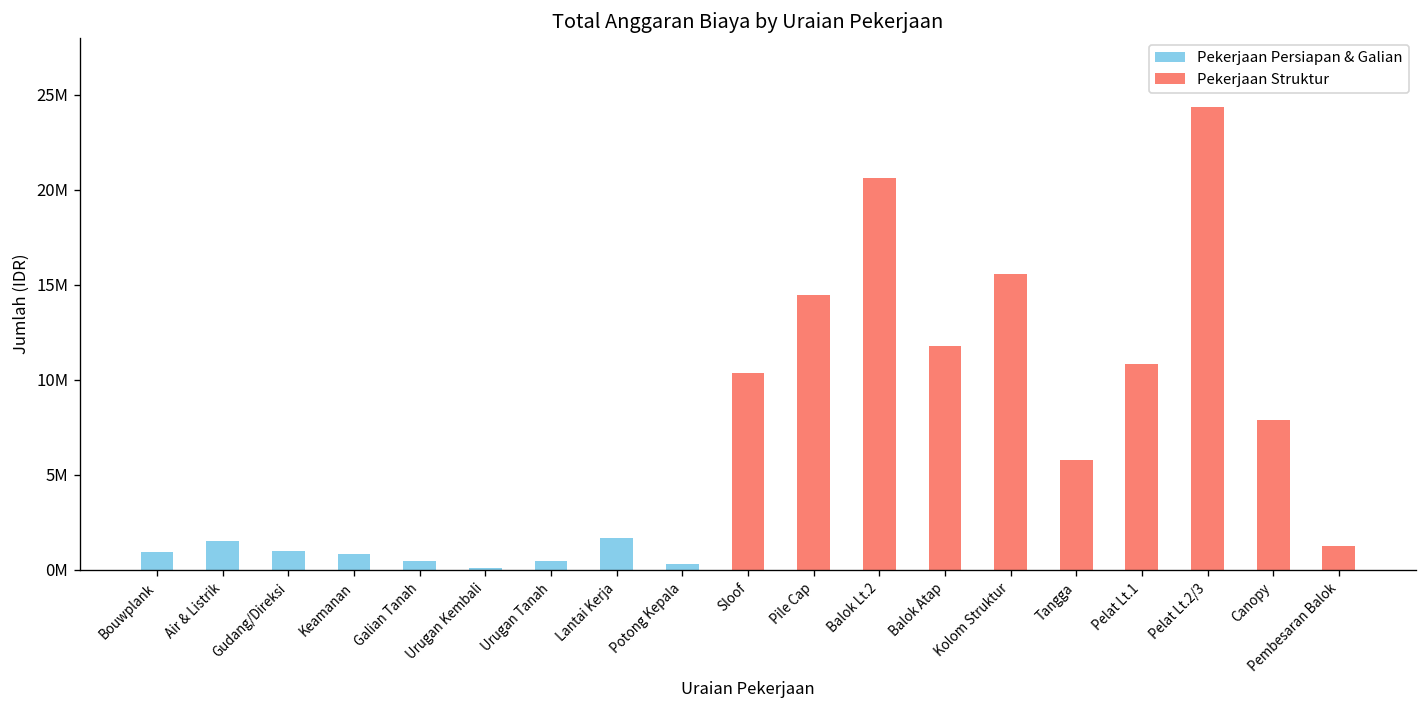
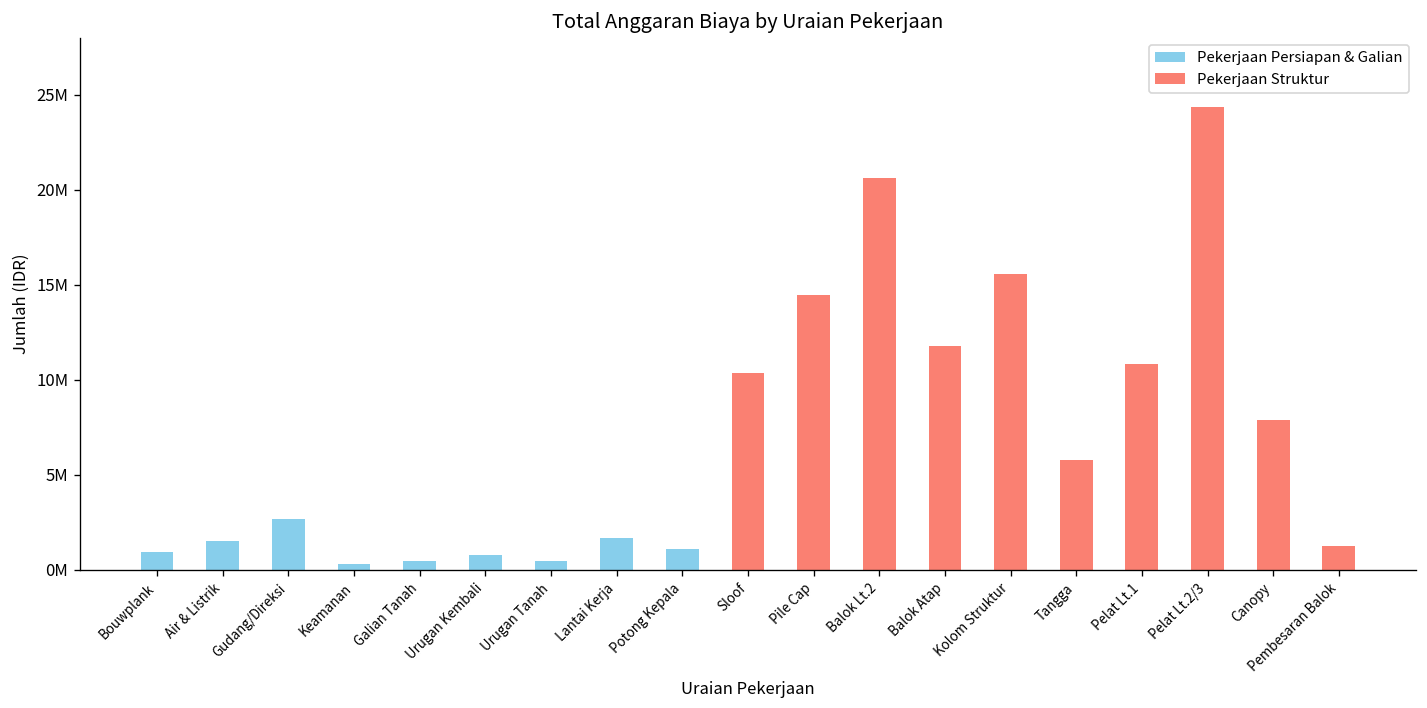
Pekerjaan Persiapan & Galian, Gudang/Direksi: 1000000 -> 2700000
Pekerjaan Persiapan & Galian, Keamanan: 900000 -> 300000
Pekerjaan Persiapan & Galian, Urugan Kembali: 100000 -> 800000
Pekerjaan Persiapan & Galian, Potong Kepala: 300000 -> 1100000
